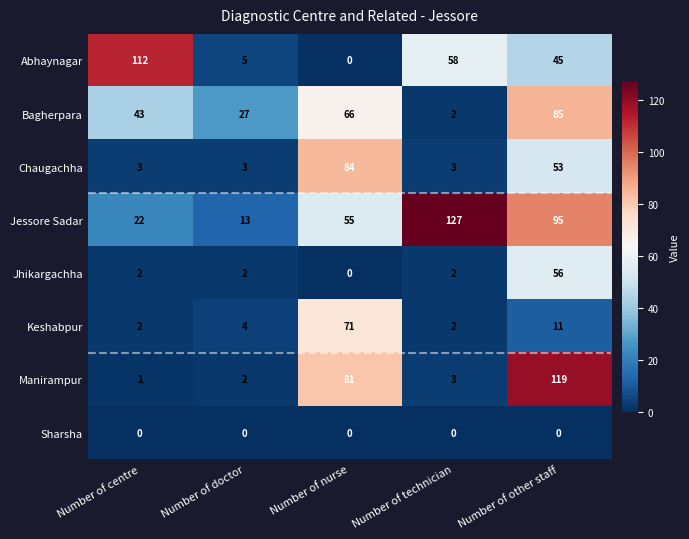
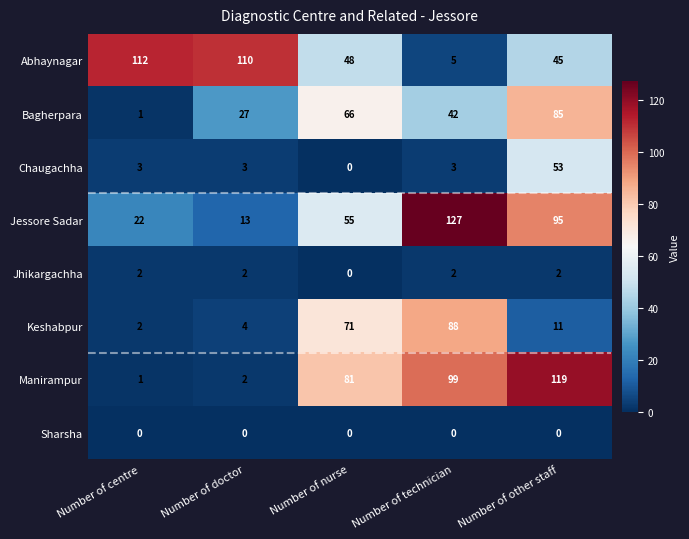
Abhaynagar, Number of doctor: 5 -> 110
Abhaynagar, Number of nurse: 0 -> 48
Abhaynagar, Number of technician: 58 -> 5
Bagherpara, Number of centre: 43 -> 1
Bagherpara, Number of technician: 2 -> 42
Chaugachha, Number of nurse: 84 -> 0
Jhikargachha, Number of other staff: 56 -> 2
Keshabpur, Number of technician: 2 -> 88
Manirampur, Number of technician: 3 -> 99
